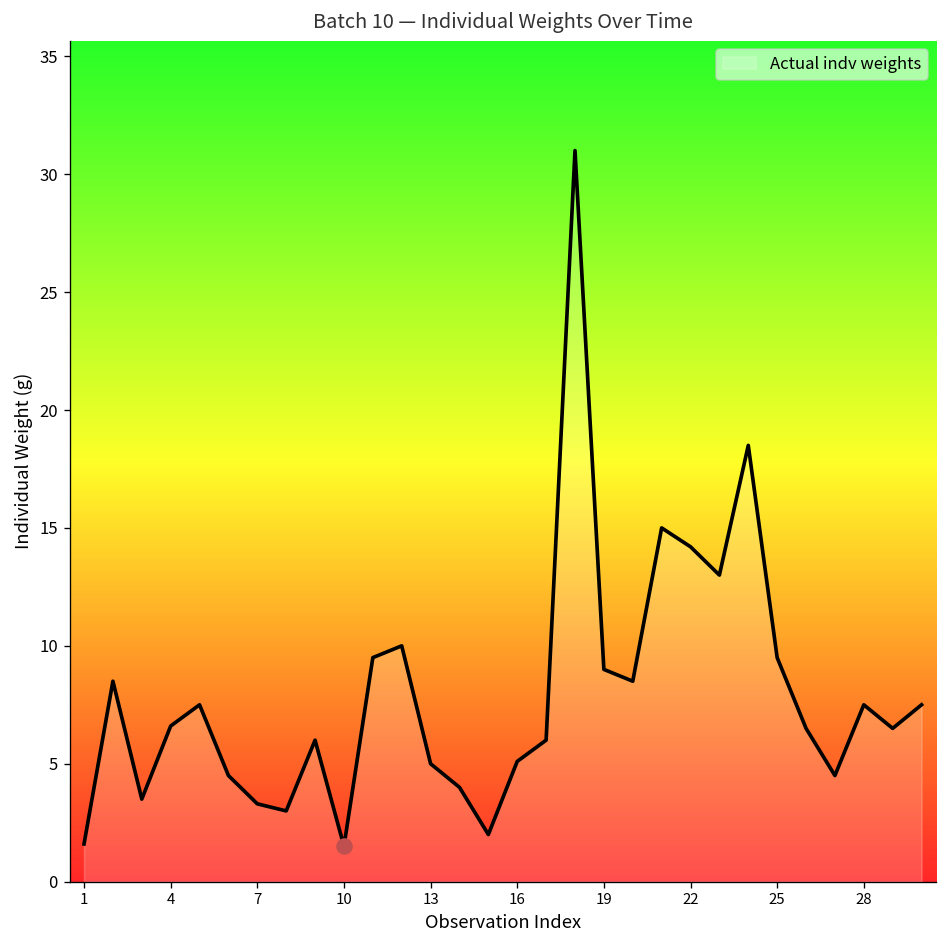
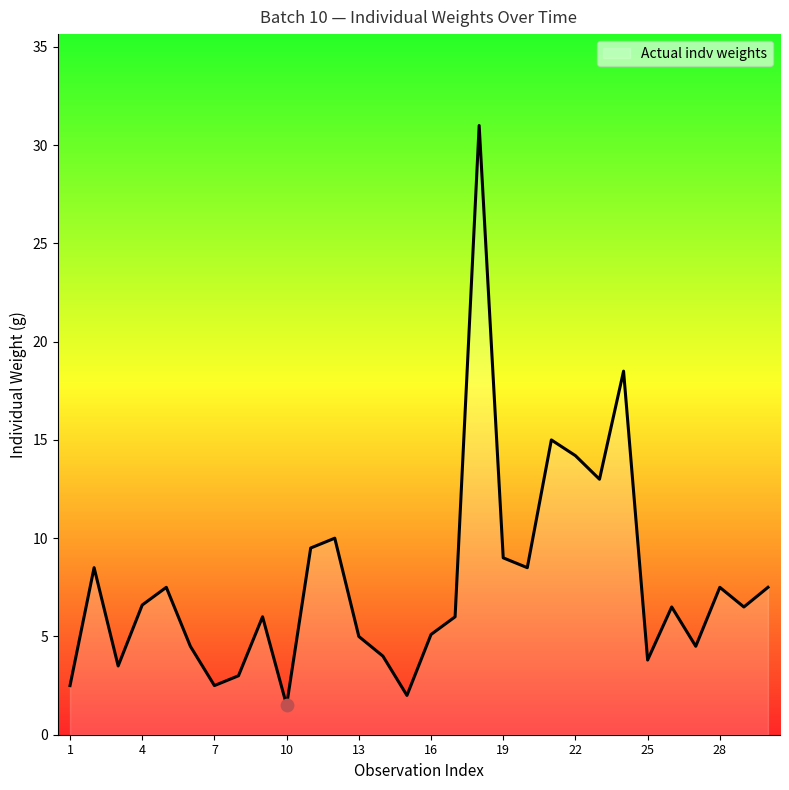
Actual indv weights, 1: 1.6 -> 2.5
Actual indv weights, 7: 3.3 -> 2.5
Actual indv weights, 25: 9.5 -> 3.8
